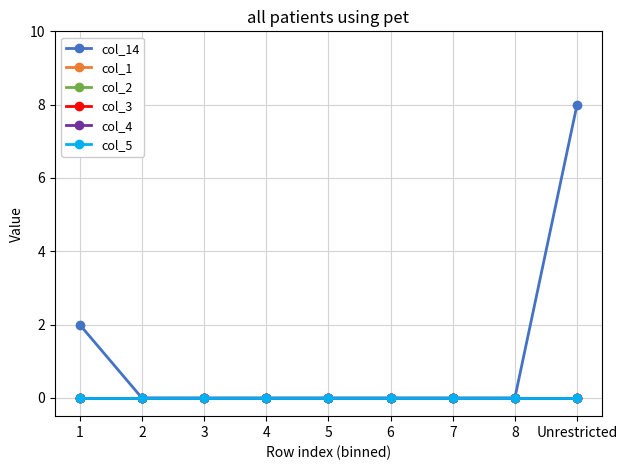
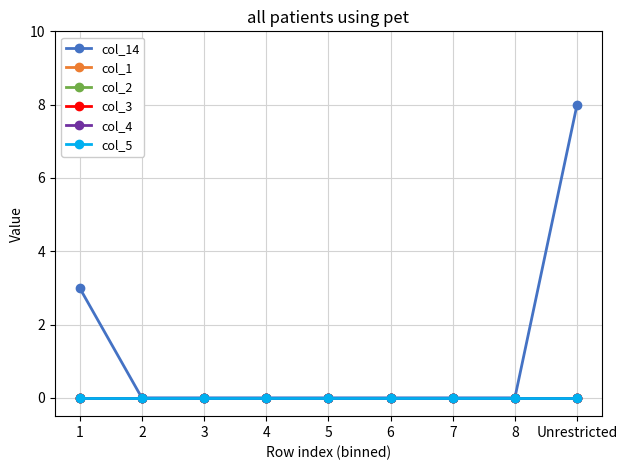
col_14, 1: 2 -> 3
